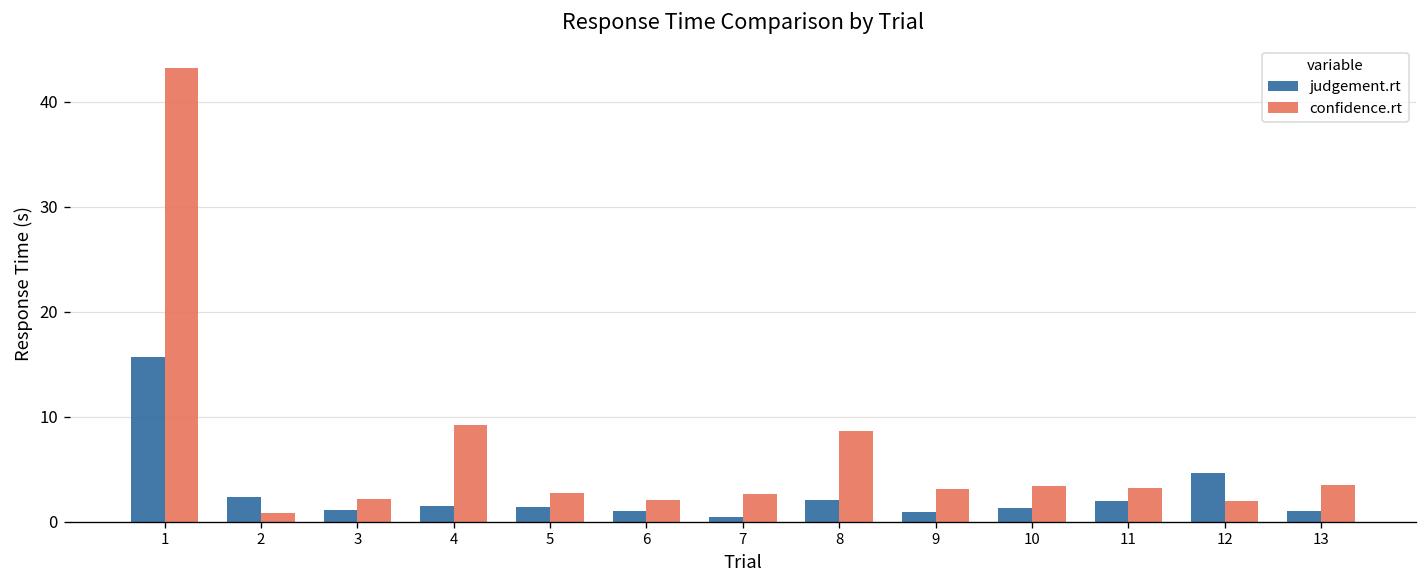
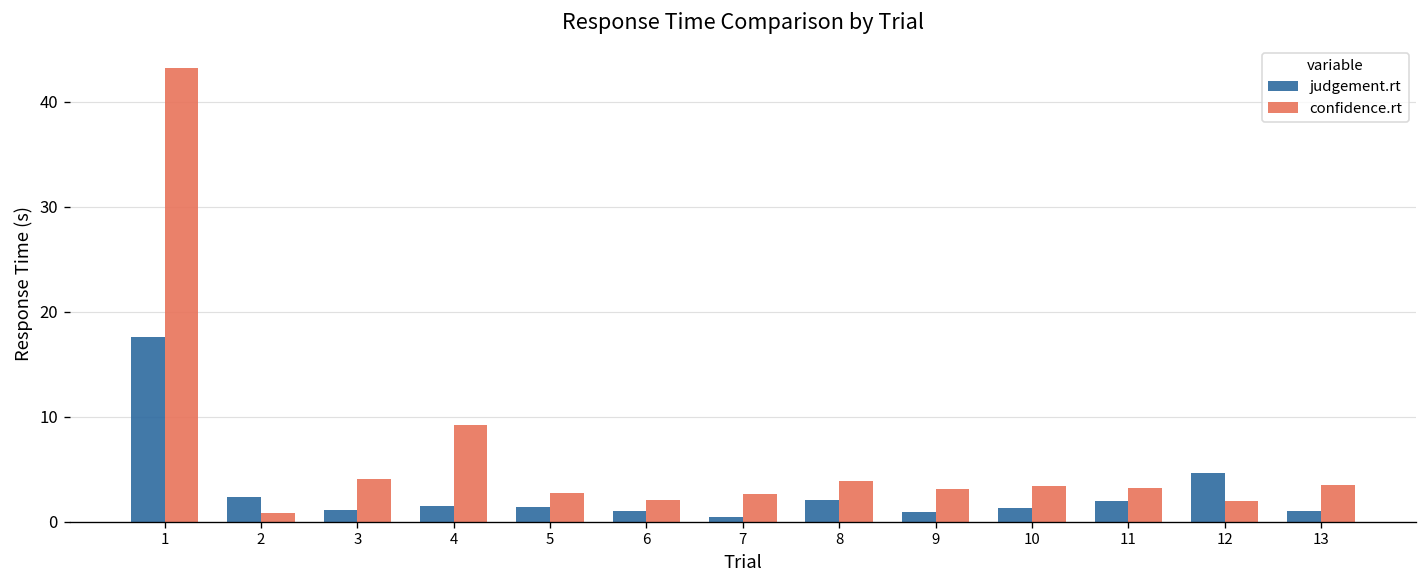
judgement.rt, 1: 16 -> 18
confidence.rt, 3: 2 -> 4
confidence.rt, 8: 9 -> 4
